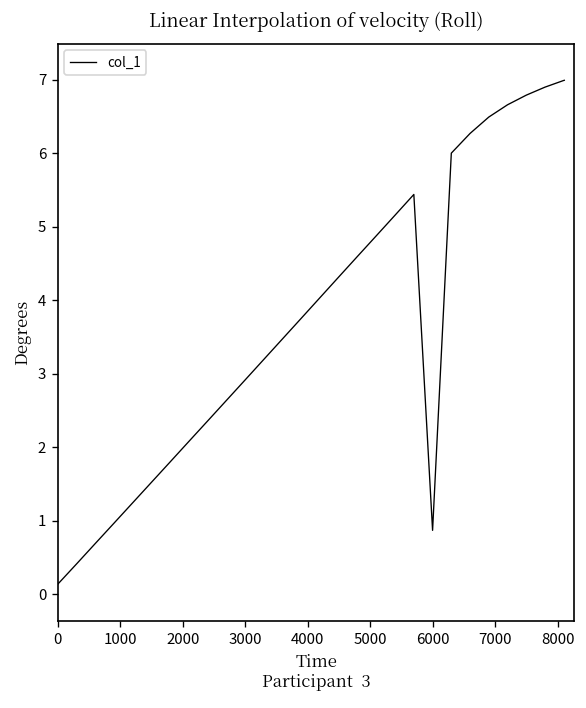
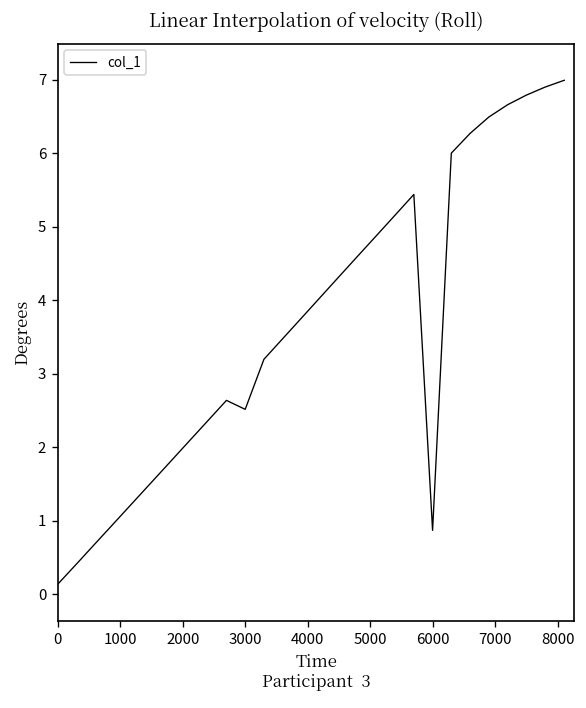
3000: 2.9 -> 2.5
